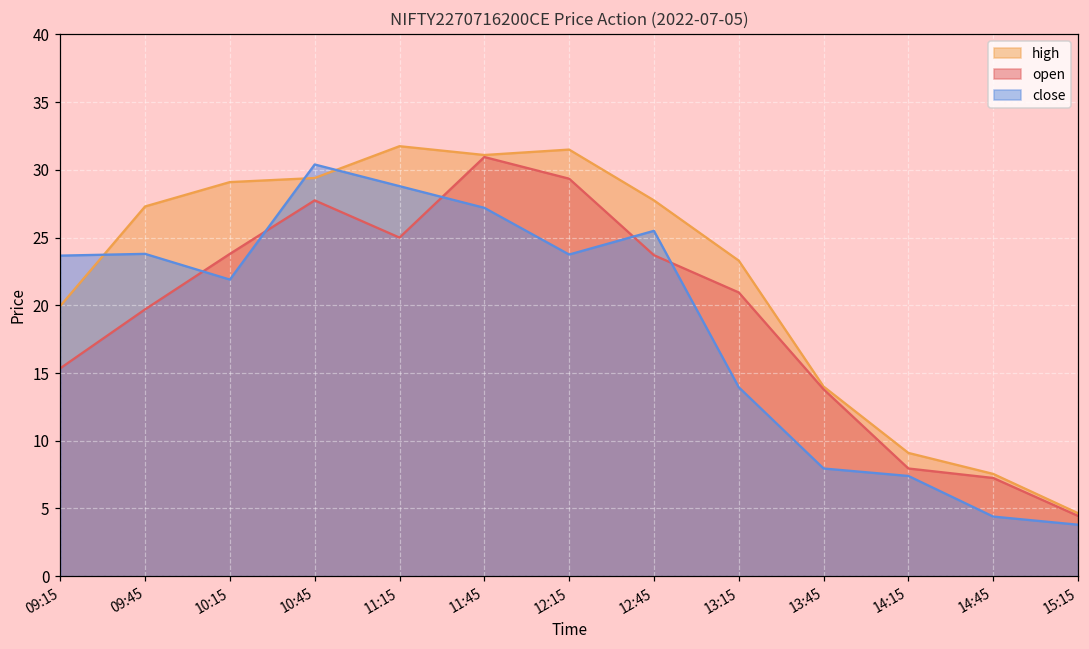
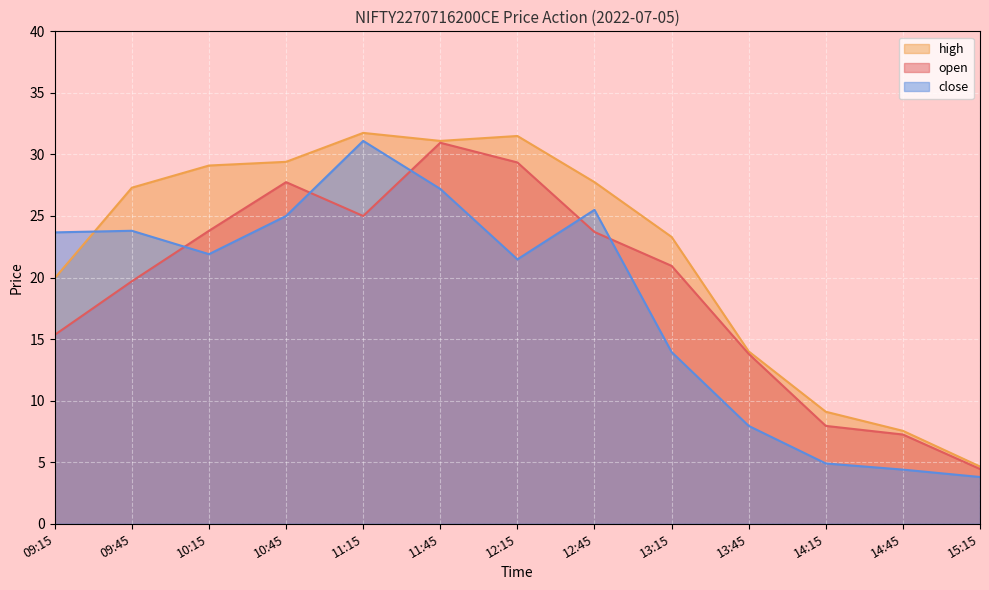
close, 10:45: 30.4 -> 25.0
close, 11:15: 28.8 -> 31.1
close, 12:15: 23.8 -> 21.5
close, 14:15: 7.4 -> 4.9
